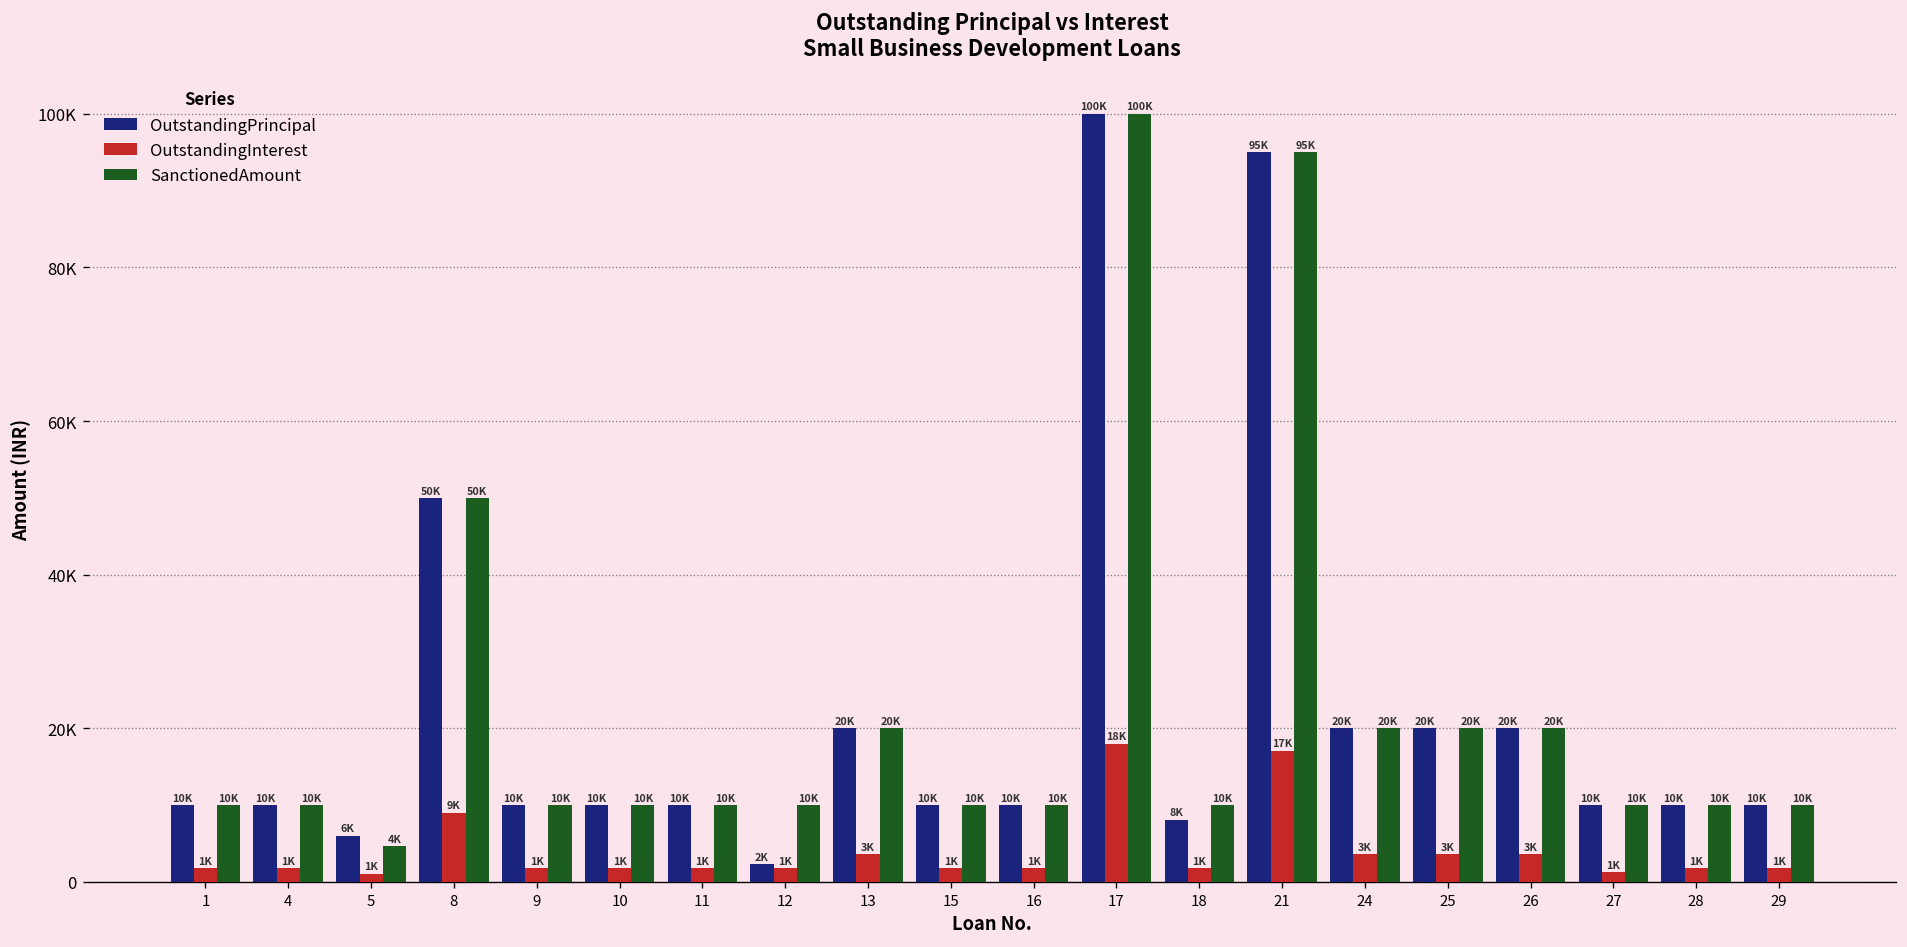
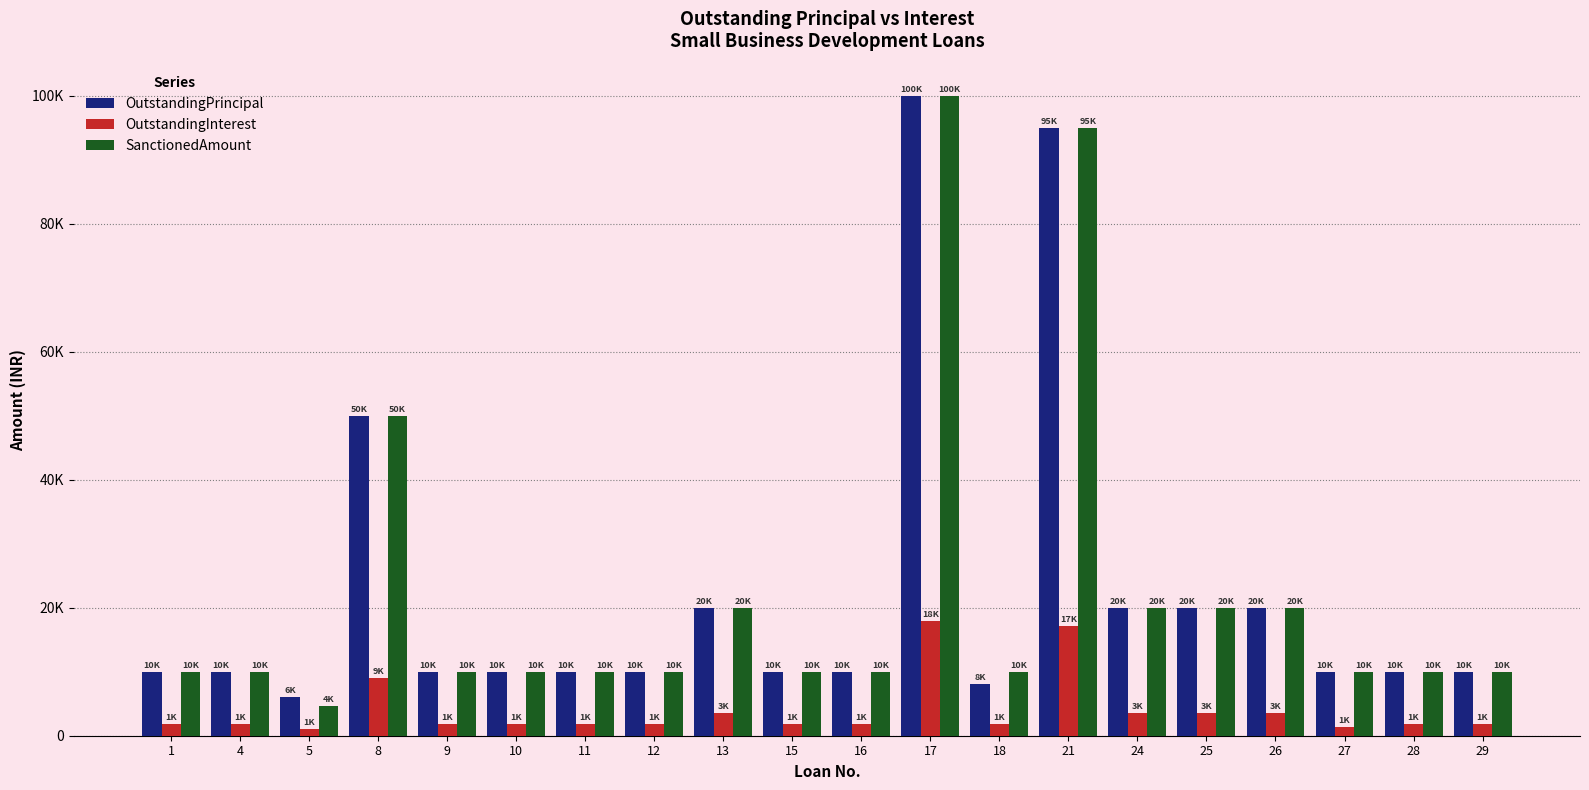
OutstandingPrincipal, 12: 2K -> 10K
